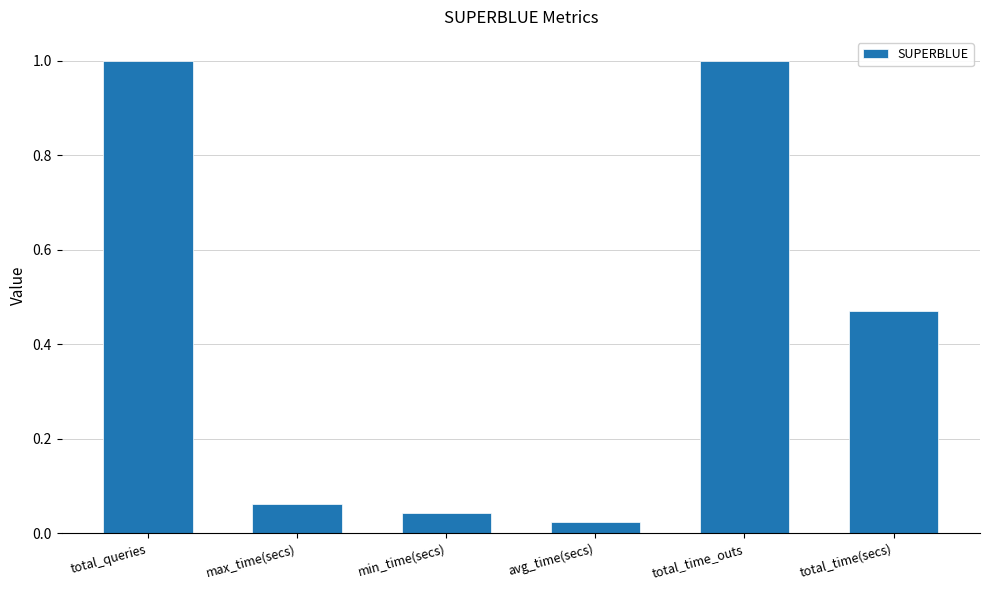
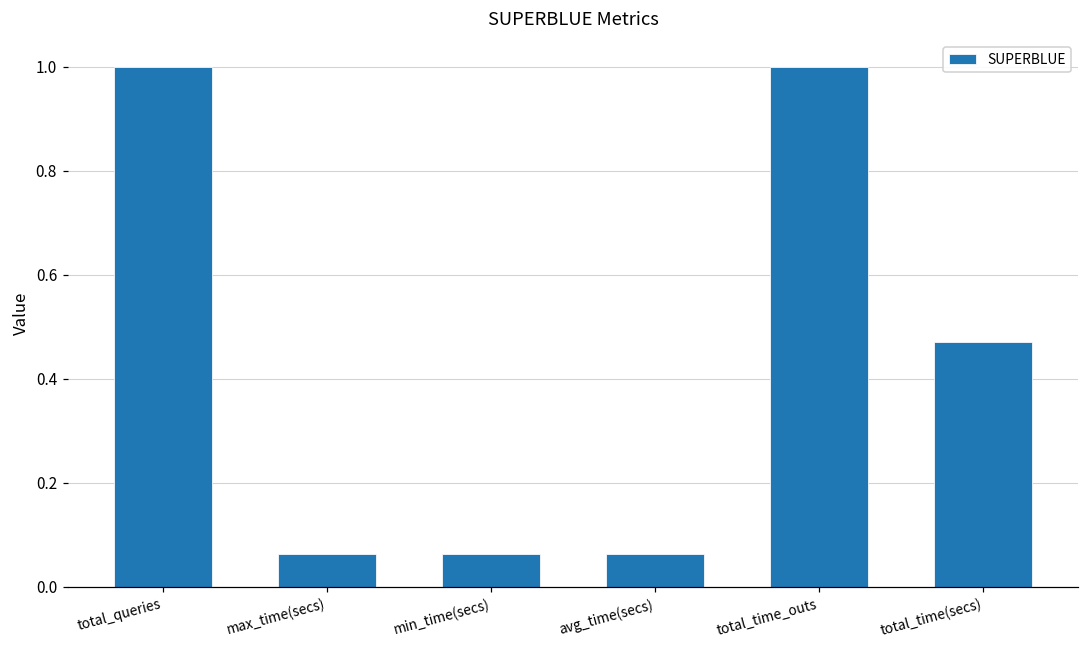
min_time(secs): 0.04 -> 0.06
avg_time(secs): 0.02 -> 0.06
